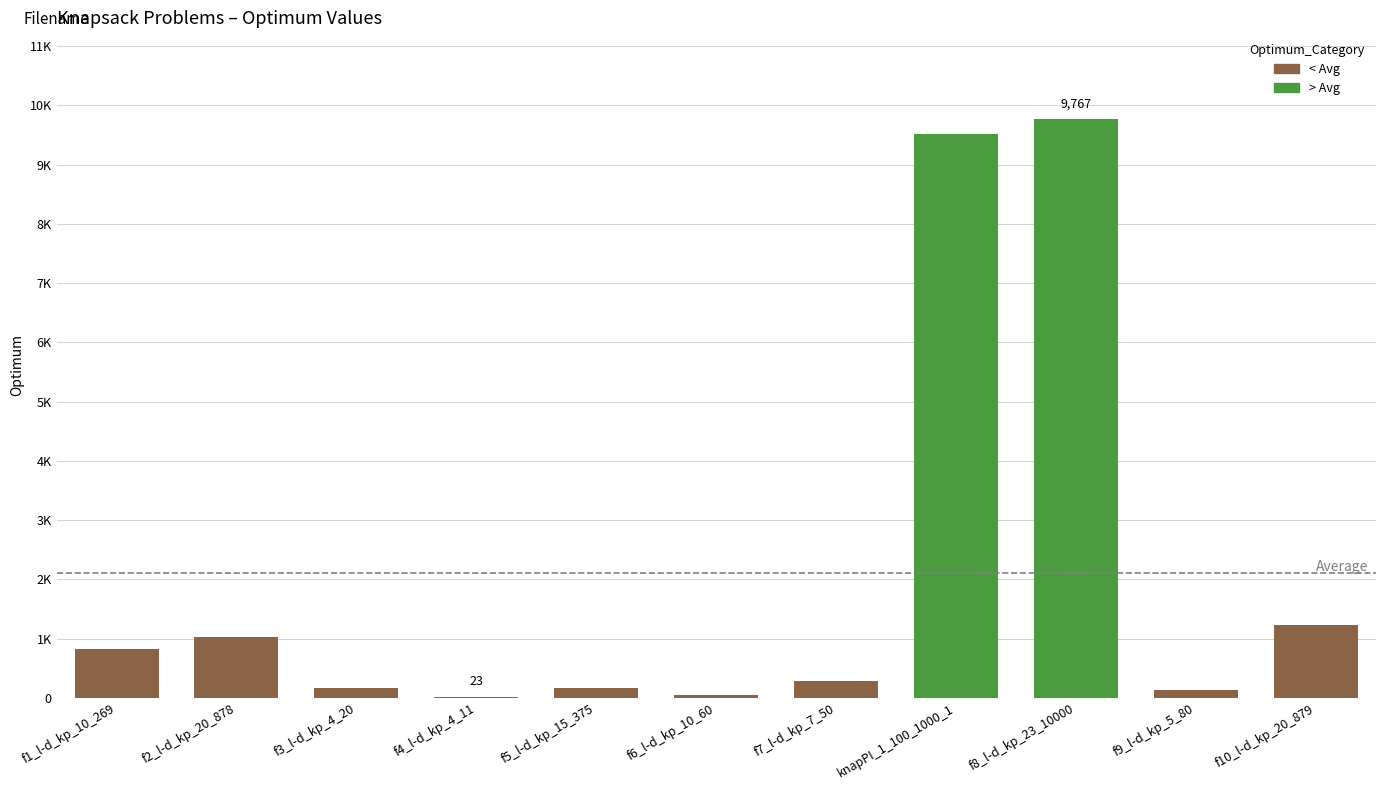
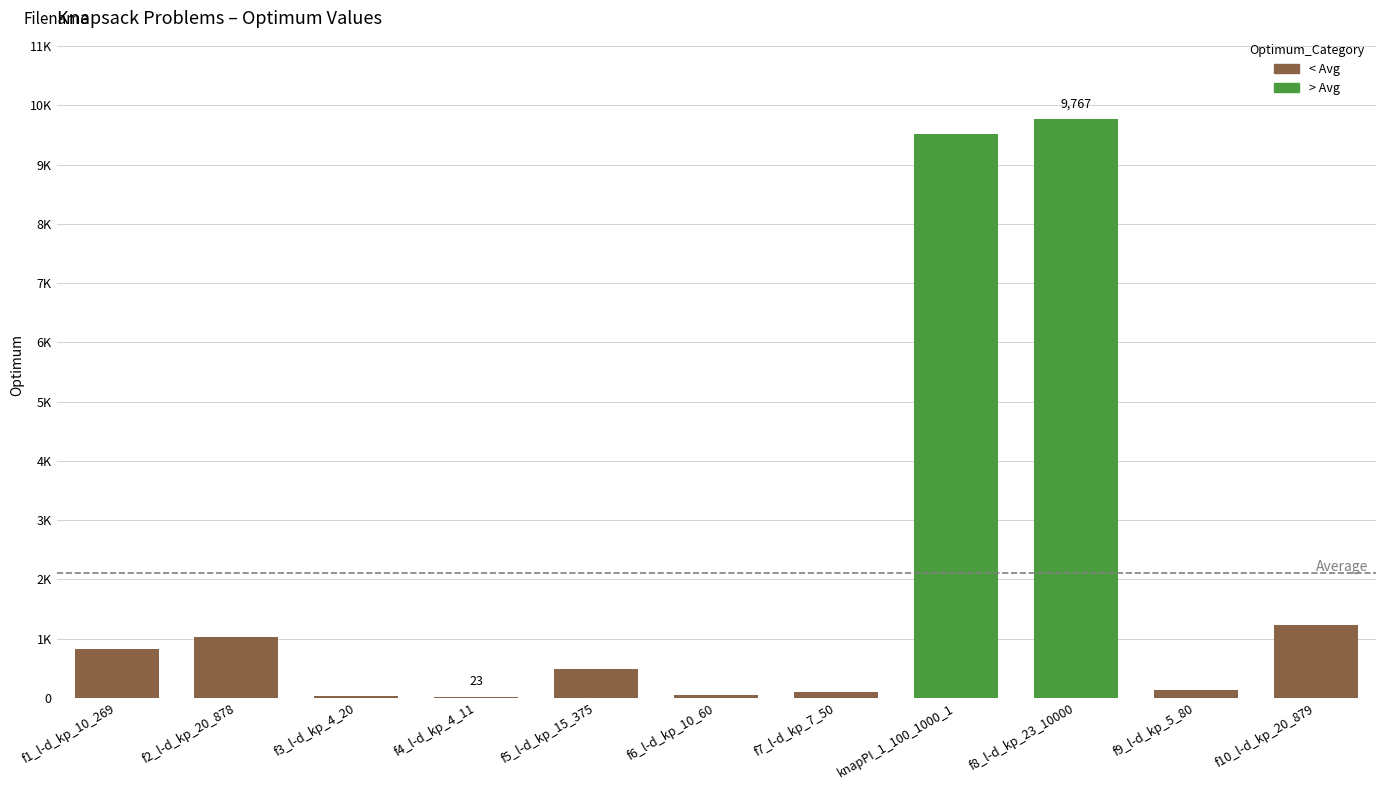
< Avg, f3_l-d_kp_4_20: 200 -> 0
< Avg, f5_l-d_kp_15_375: 200 -> 500
< Avg, f7_l-d_kp_7_50: 300 -> 100
